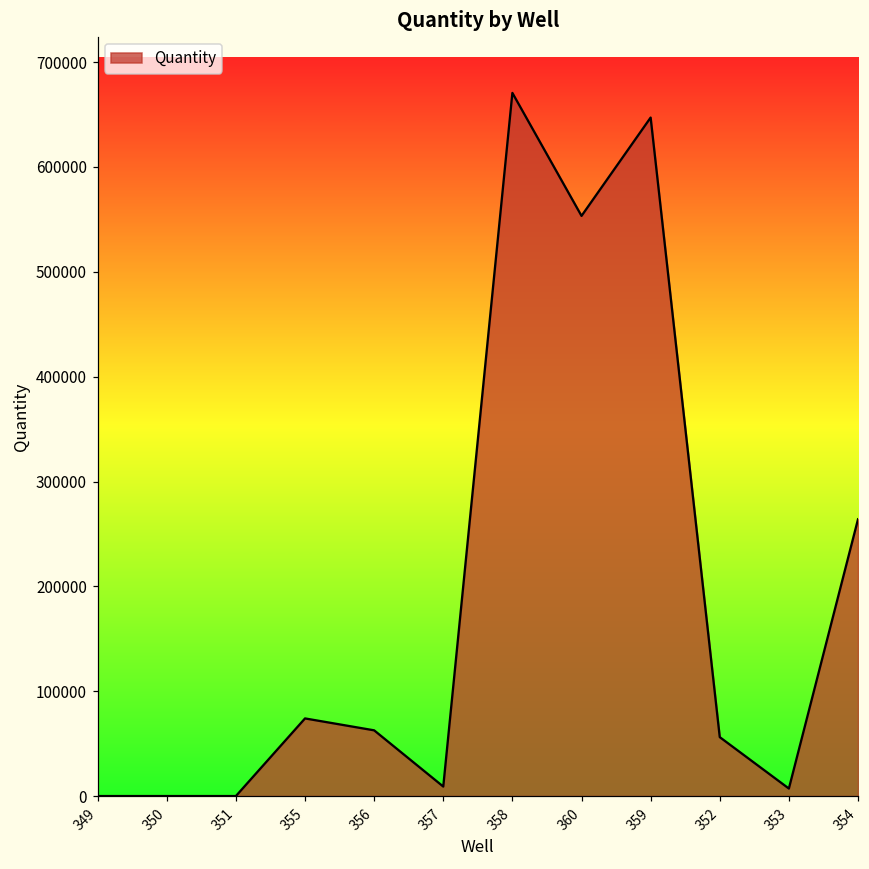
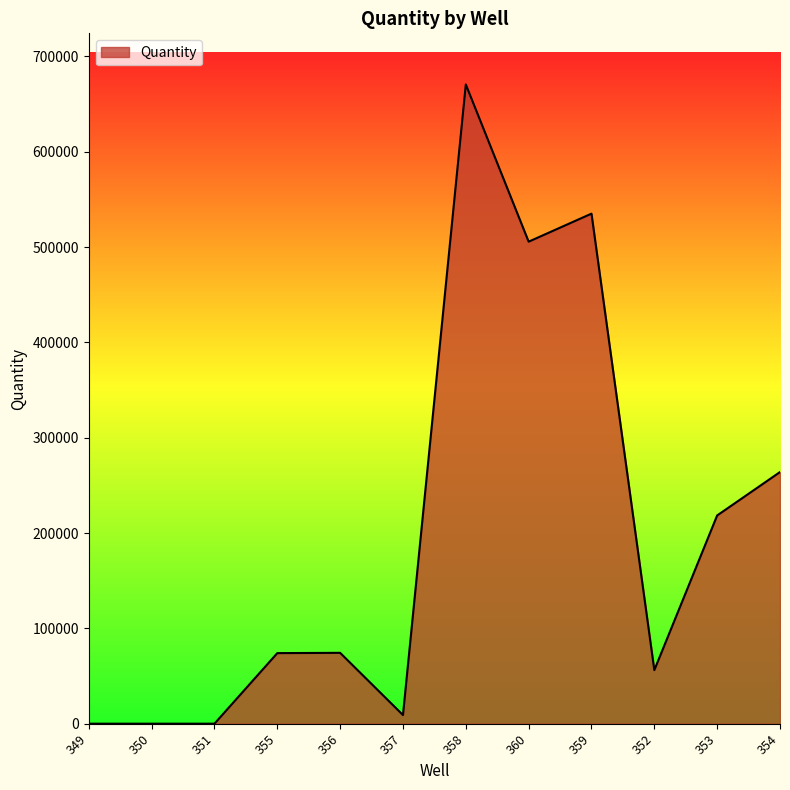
356: 60000 -> 70000
360: 550000 -> 510000
359: 650000 -> 540000
353: 10000 -> 220000
